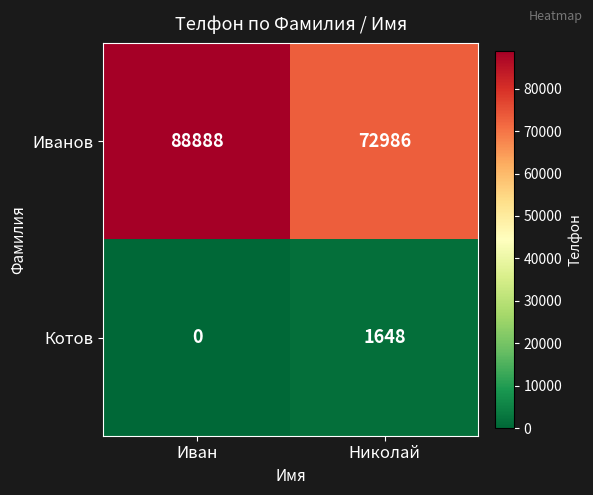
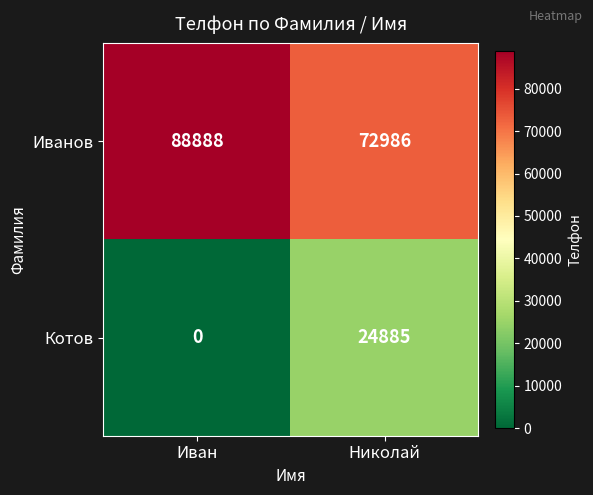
Котов, Николай: 1648 -> 24885
